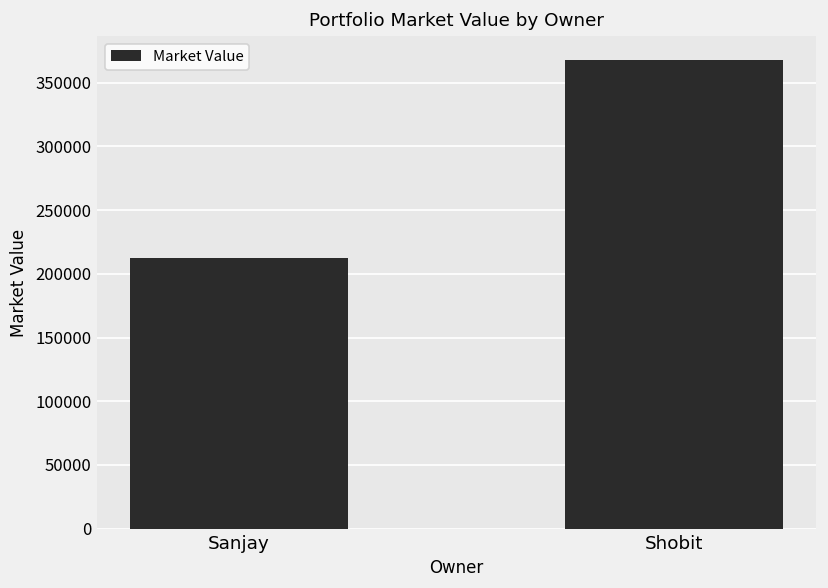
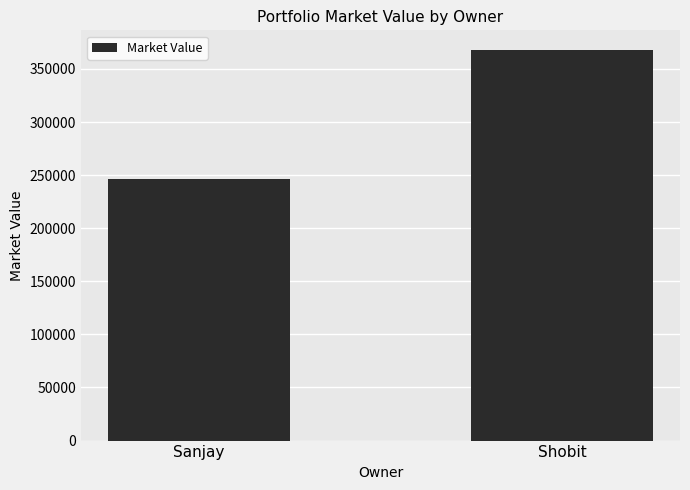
Sanjay: 213000 -> 247000
